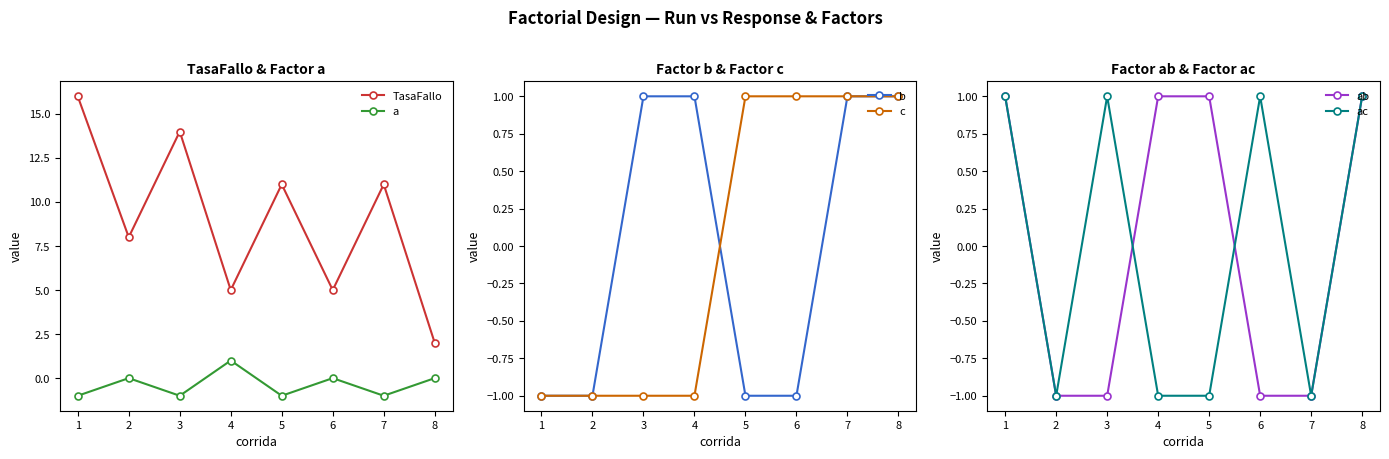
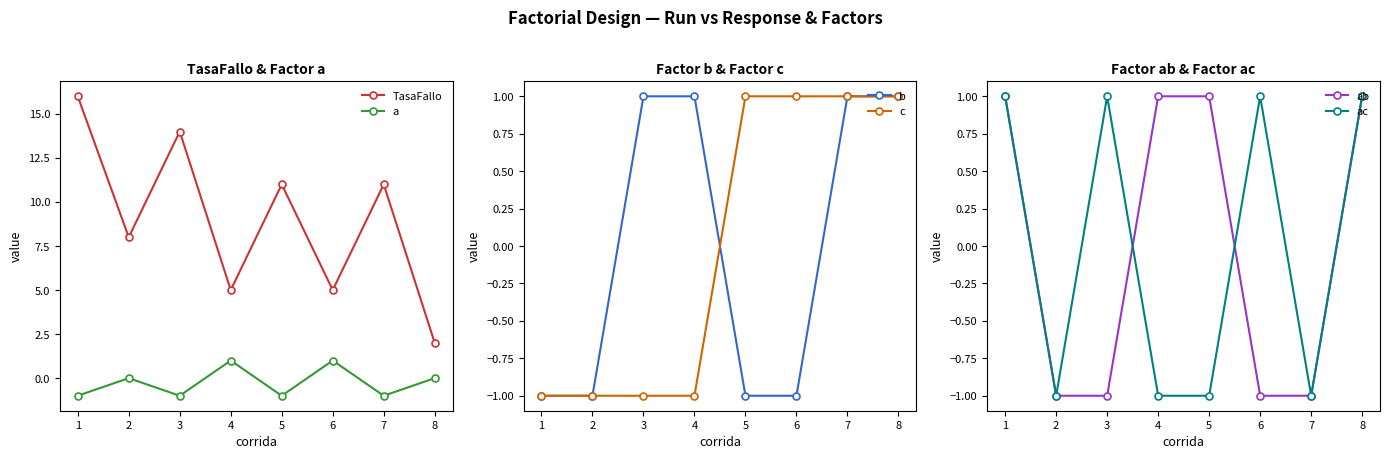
TasaFallo & Factor a, a, 6: 0 -> 1
